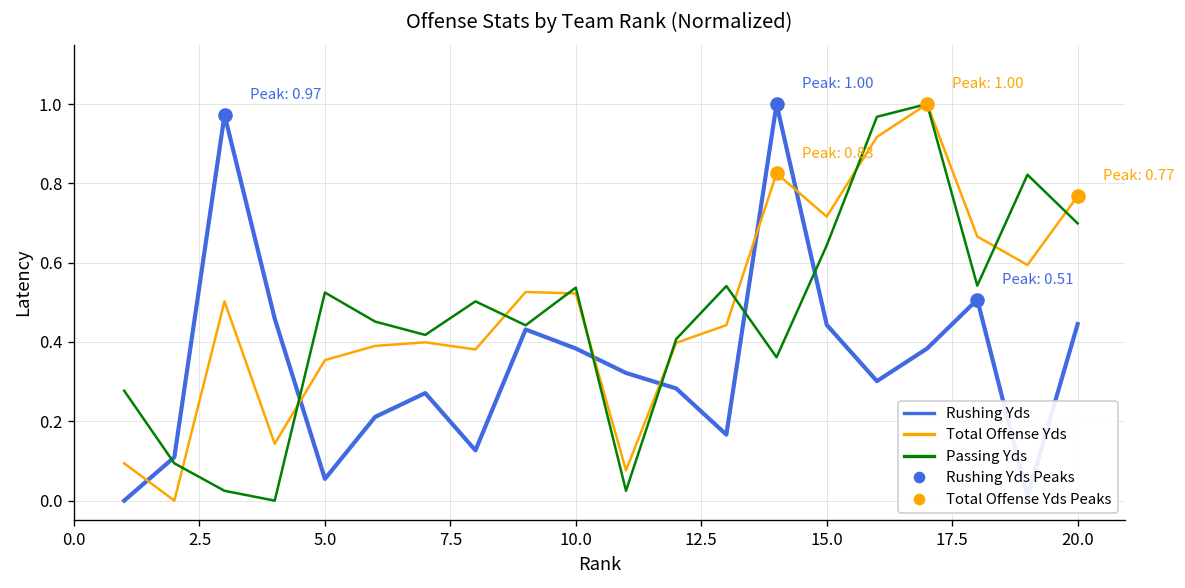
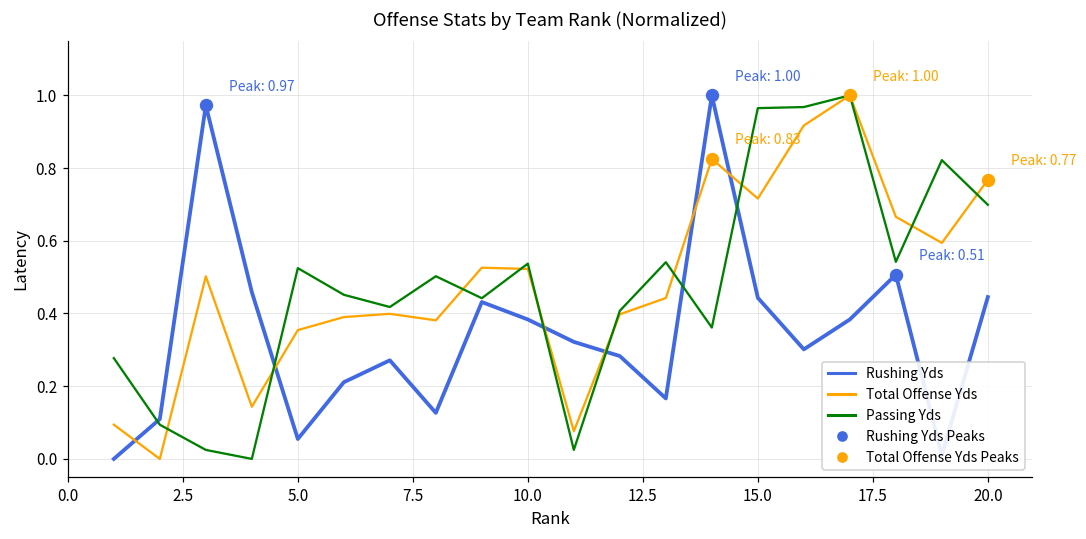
Passing Yds, 15.0: 0.64 -> 0.96
